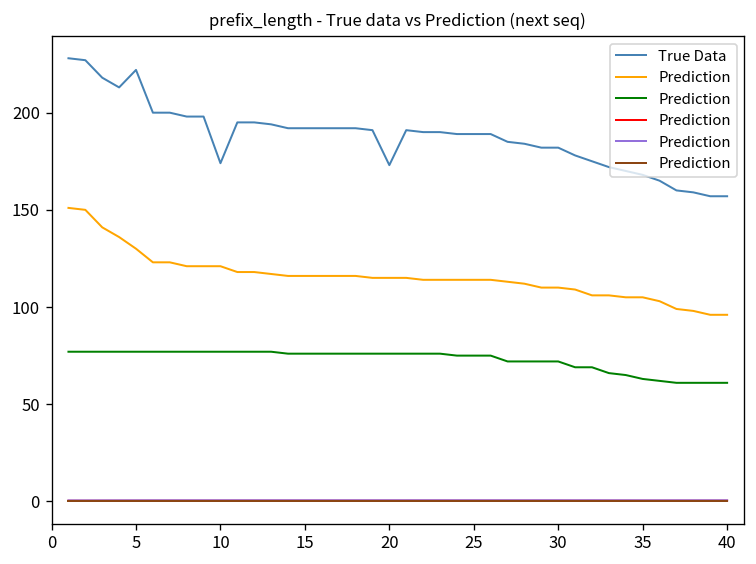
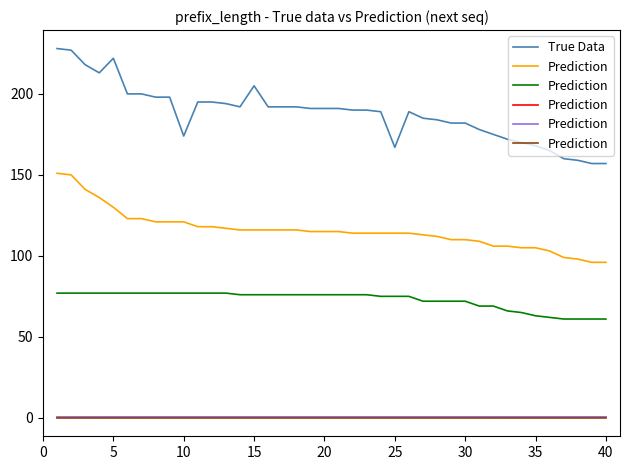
True Data, 15: 192 -> 205
True Data, 20: 173 -> 191
True Data, 25: 189 -> 167
